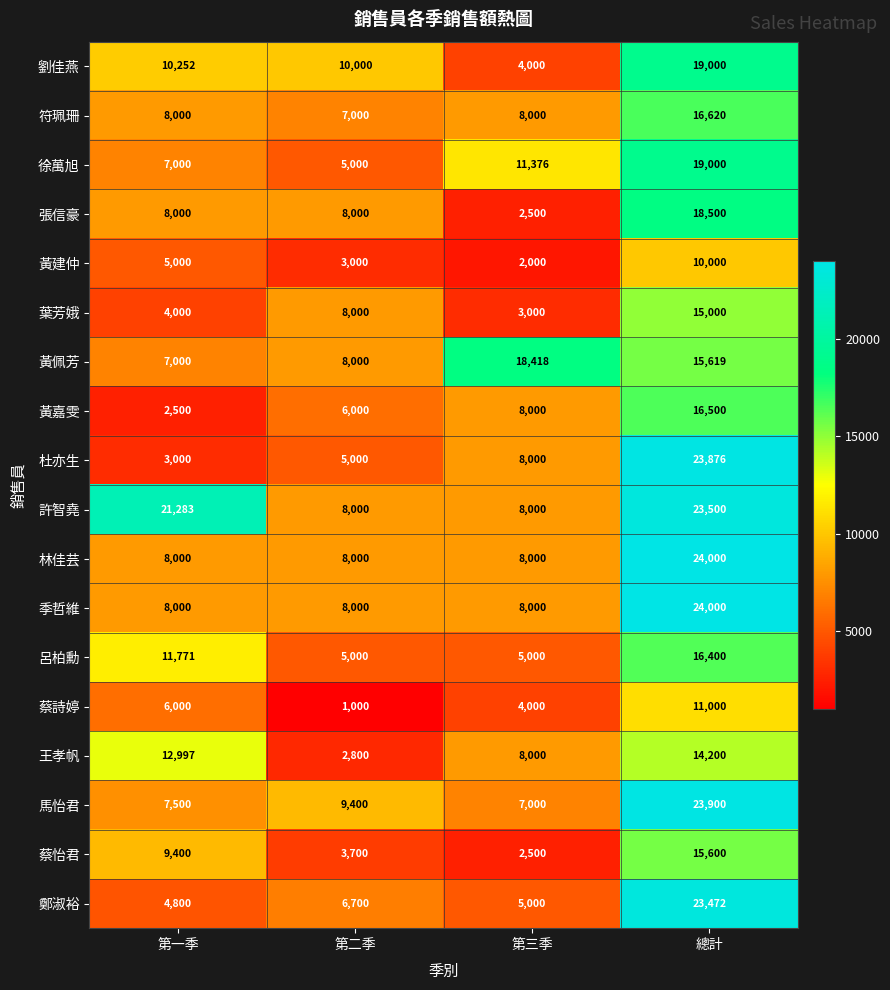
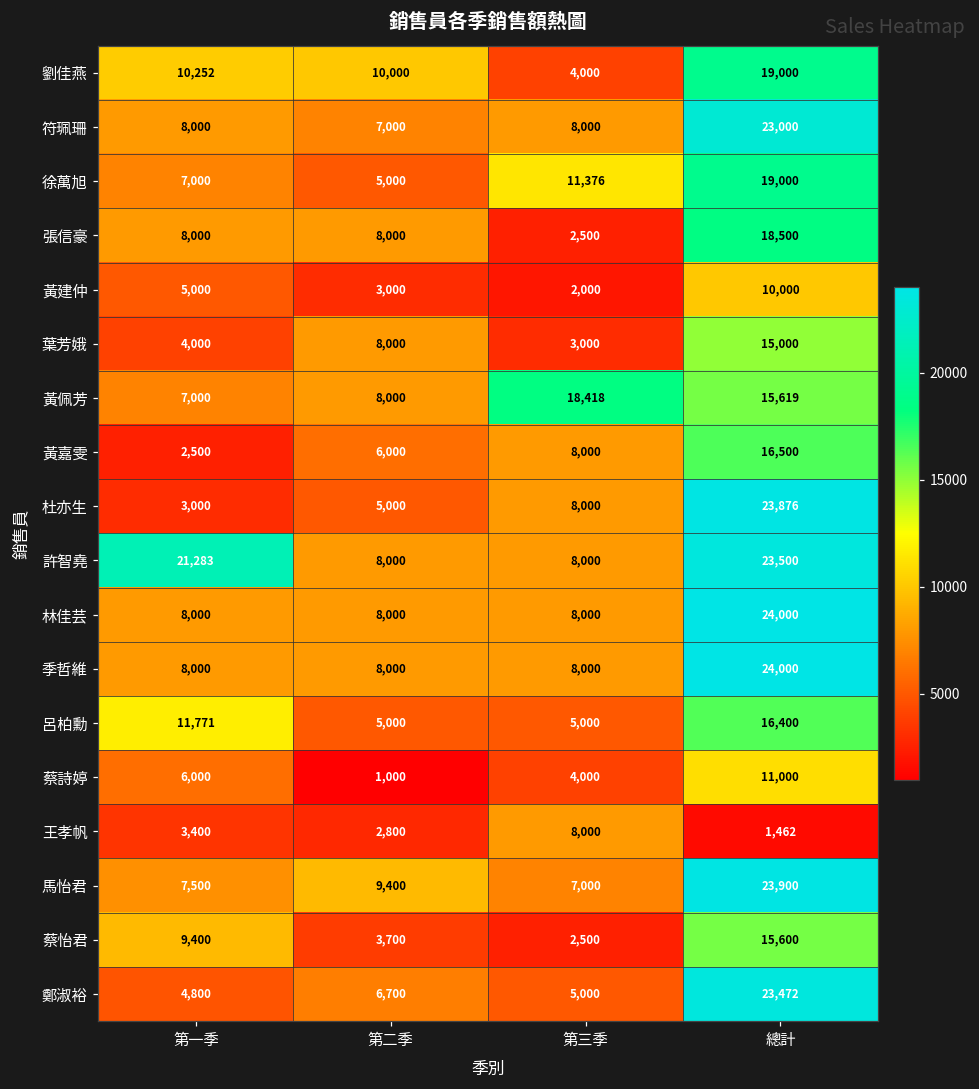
符珮珊, 總計: 16,620 -> 23,000
王孝帆, 第一季: 12,997 -> 3,400
王孝帆, 總計: 14,200 -> 1,462
